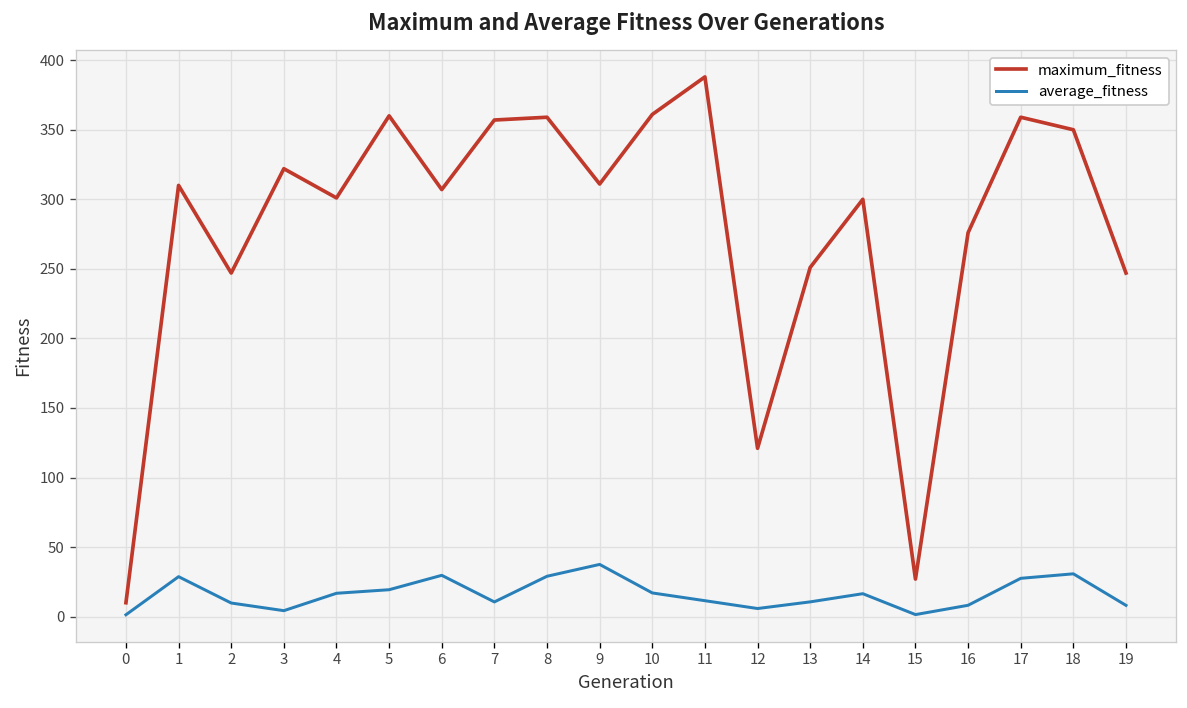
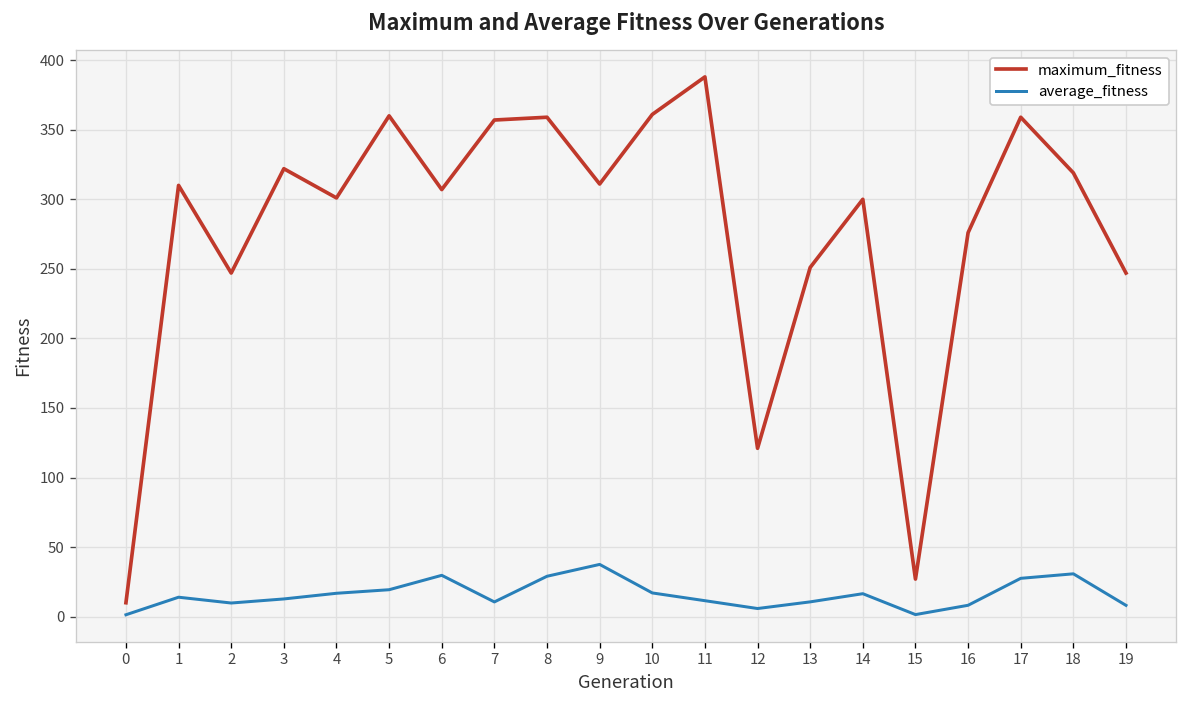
average_fitness, 1: 29 -> 14
average_fitness, 3: 4 -> 13
maximum_fitness, 18: 350 -> 319
